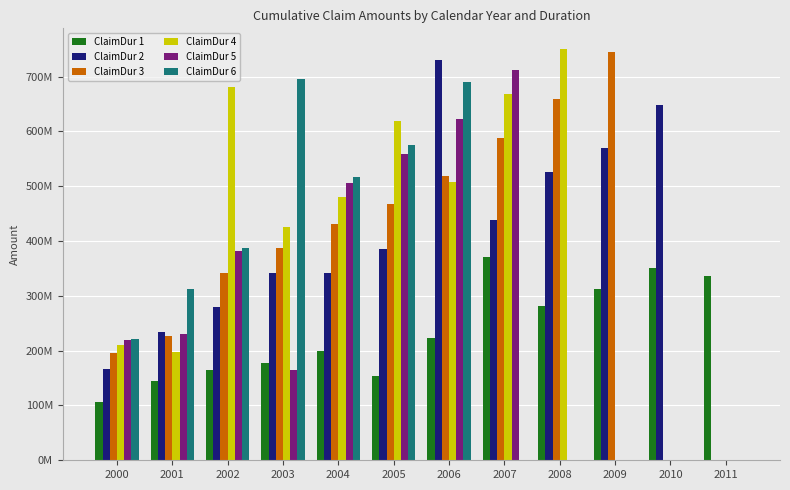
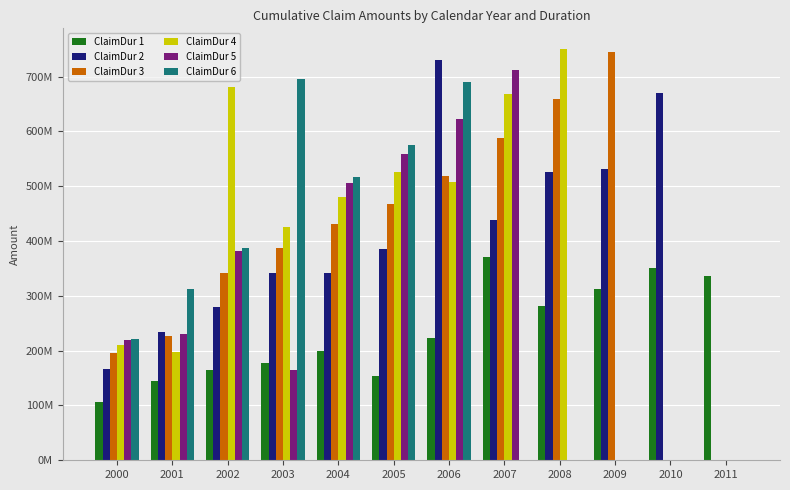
ClaimDur 4, 2005: 620000000 -> 530000000
ClaimDur 2, 2009: 570000000 -> 530000000
ClaimDur 2, 2010: 650000000 -> 670000000
